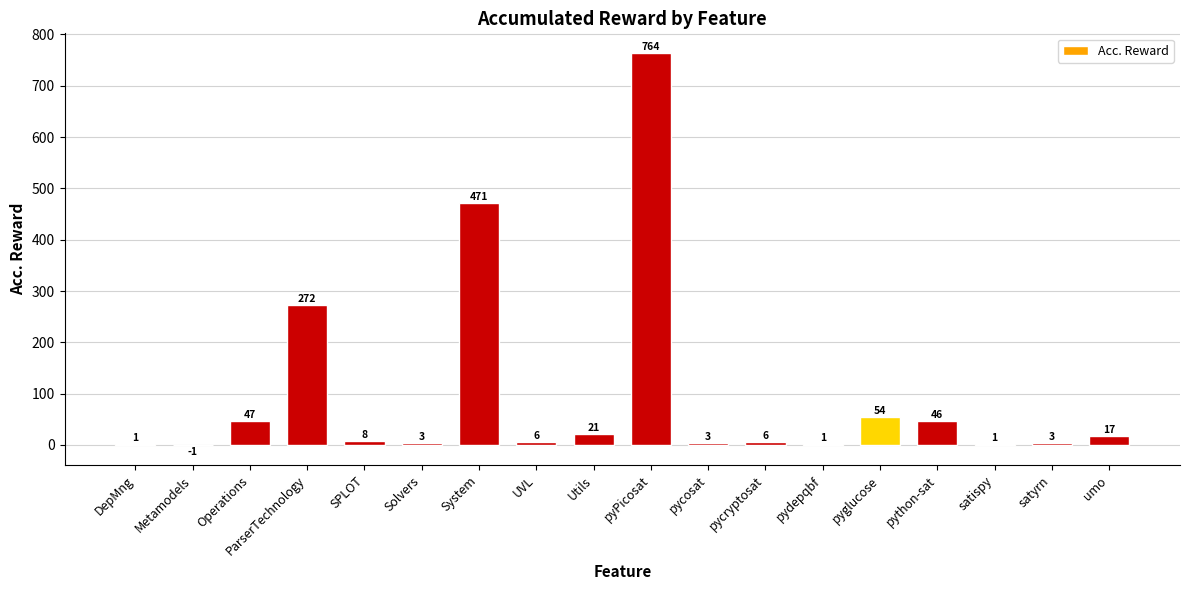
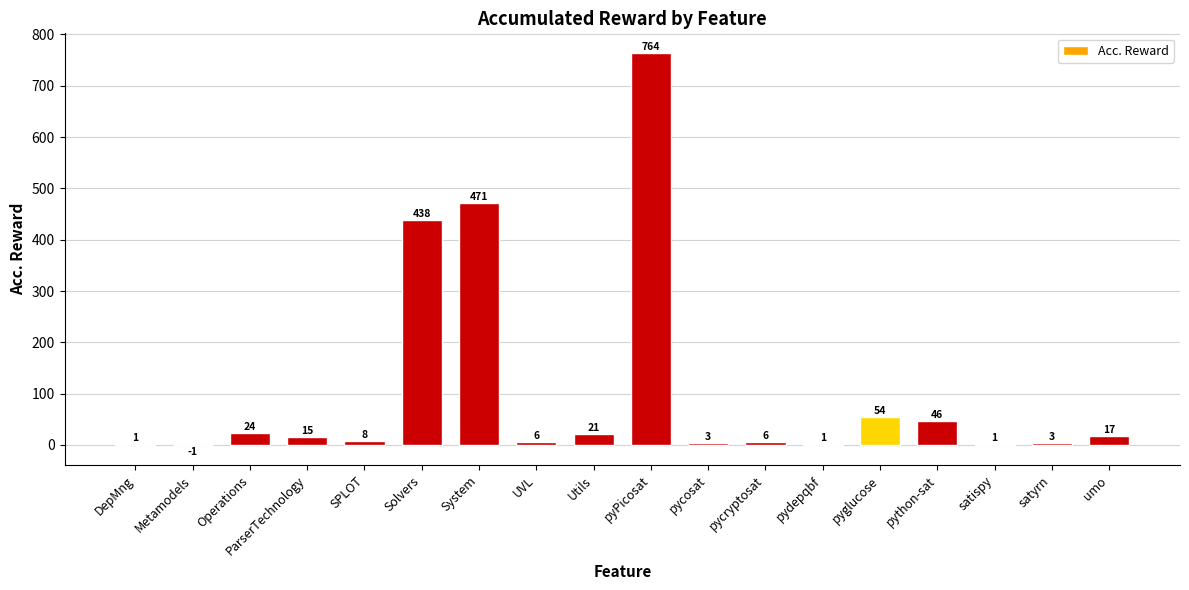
Operations: 47 -> 24
ParserTechnology: 272 -> 15
Solvers: 3 -> 438
